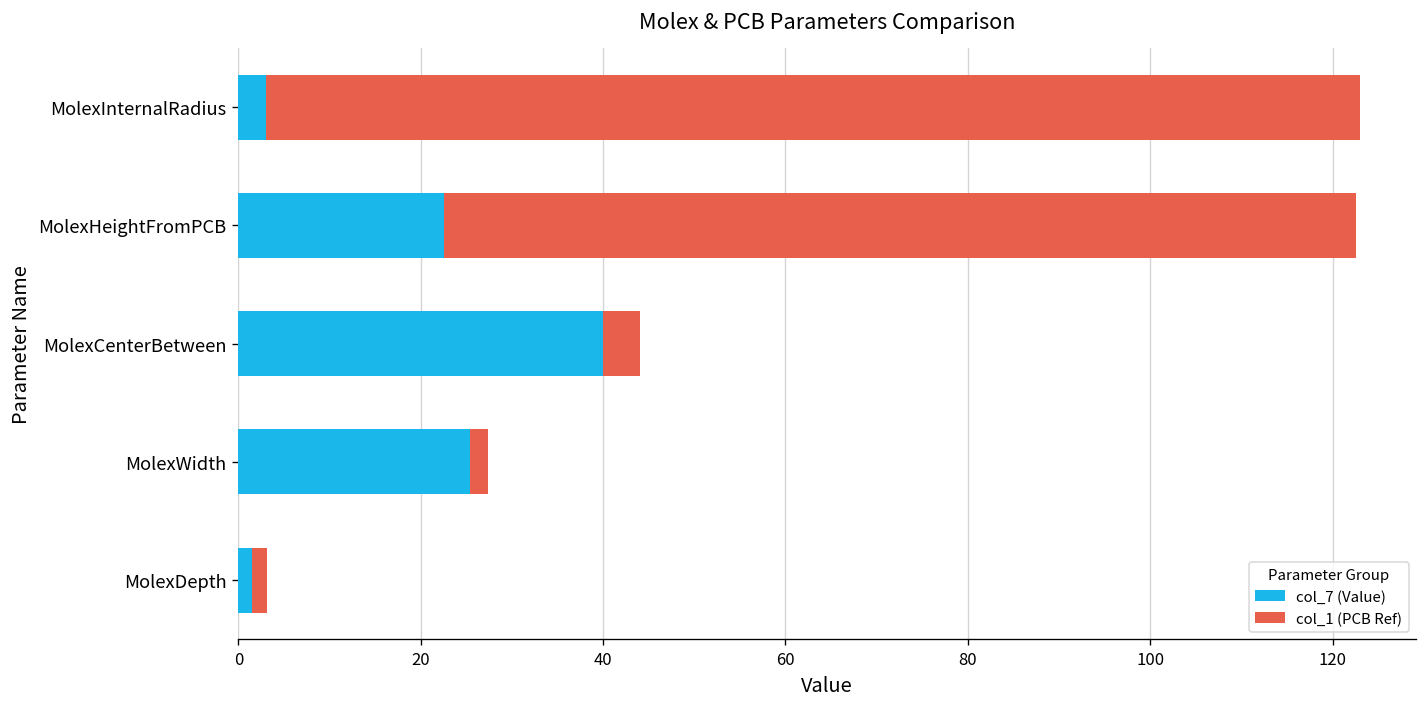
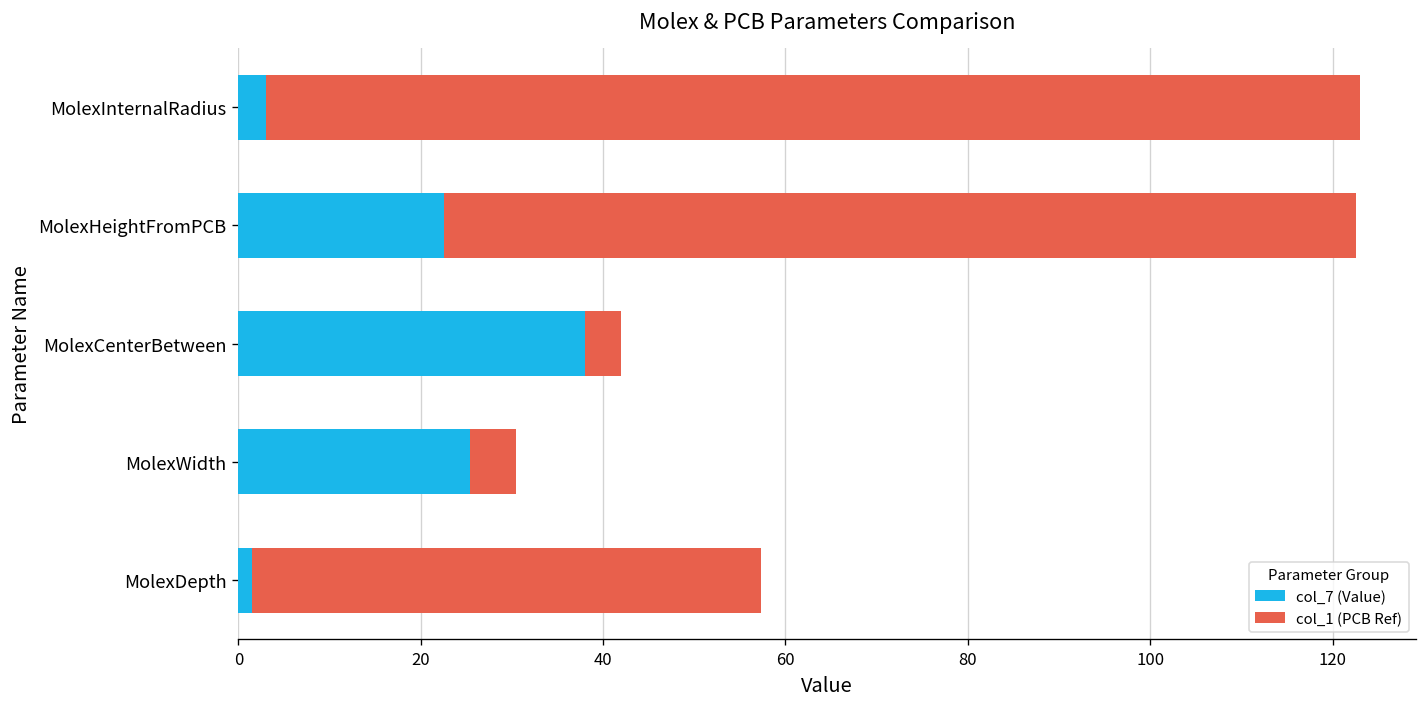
col_7 (Value), MolexCenterBetween: 40 -> 38
col_1 (PCB Ref), MolexWidth: 2 -> 5
col_1 (PCB Ref), MolexDepth: 2 -> 56
